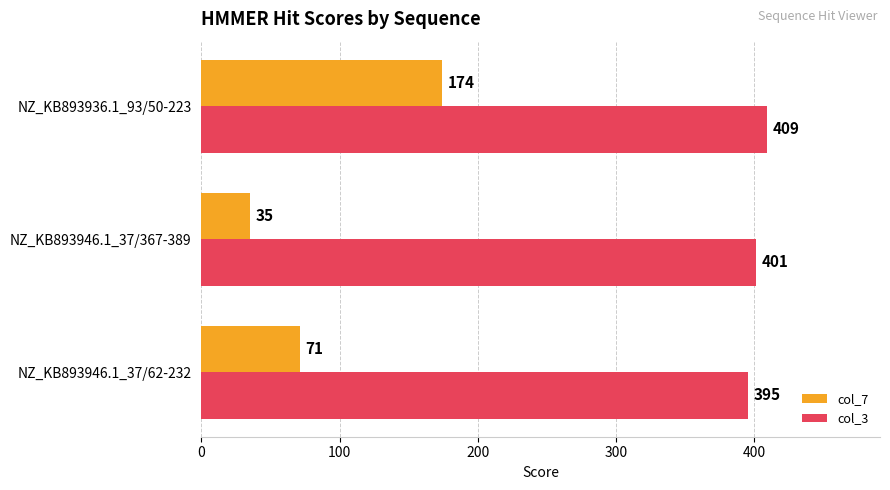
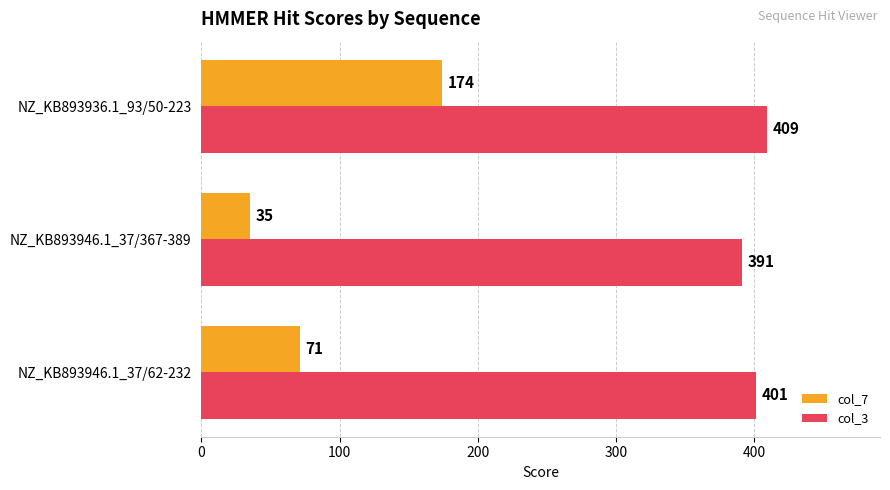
col_3, NZ_KB893946.1_37/367-389: 401 -> 391
col_3, NZ_KB893946.1_37/62-232: 395 -> 401
